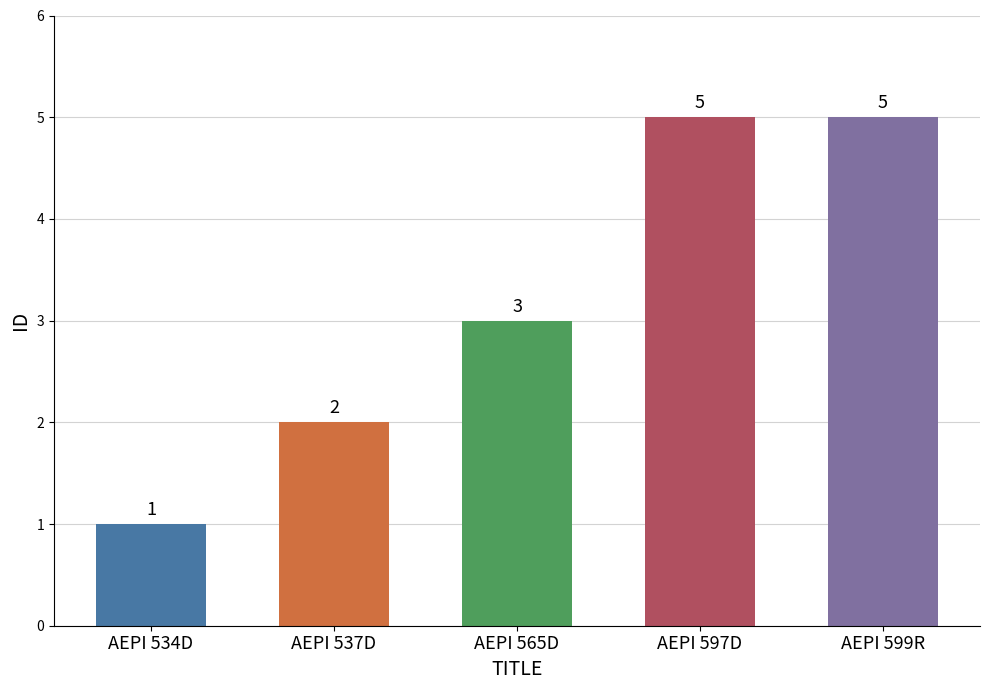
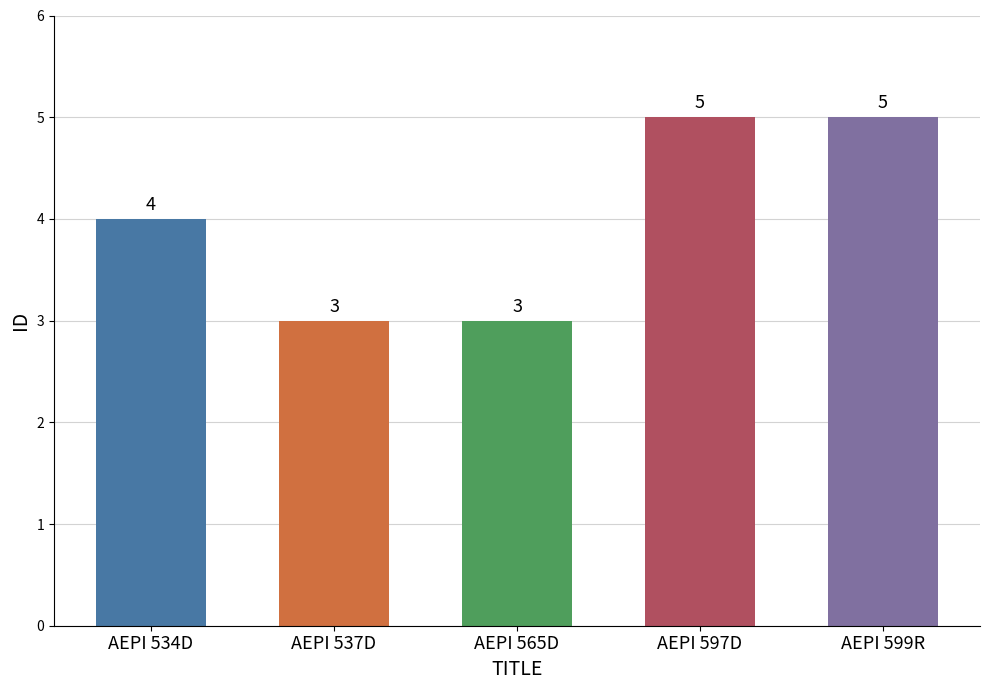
AEPI 534D: 1 -> 4
AEPI 537D: 2 -> 3
